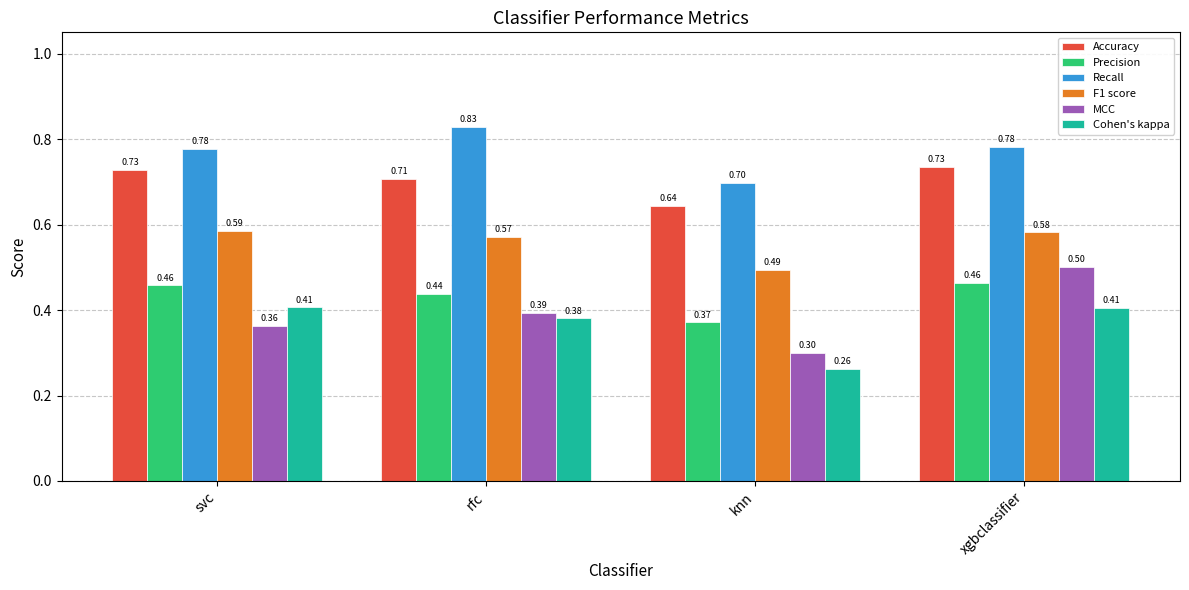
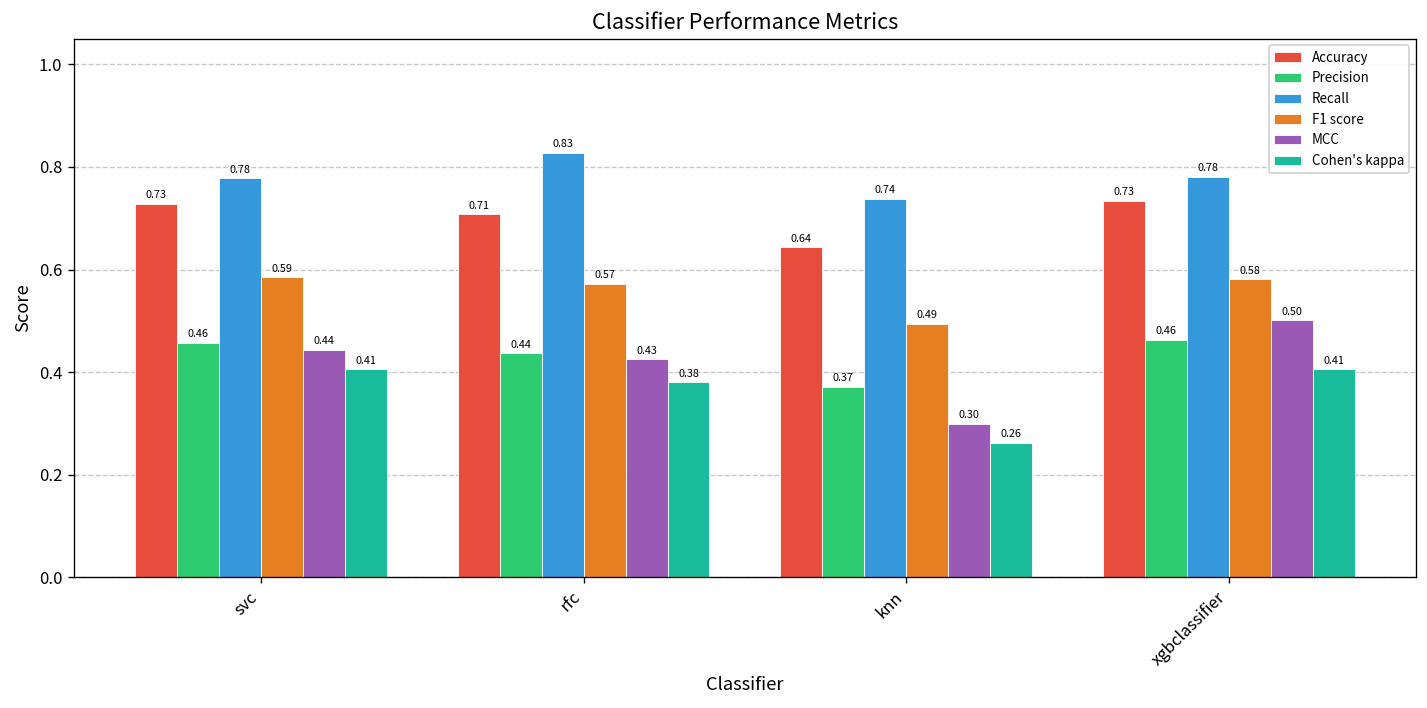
MCC, svc: 0.36 -> 0.44
MCC, rfc: 0.39 -> 0.43
Recall, knn: 0.70 -> 0.74
